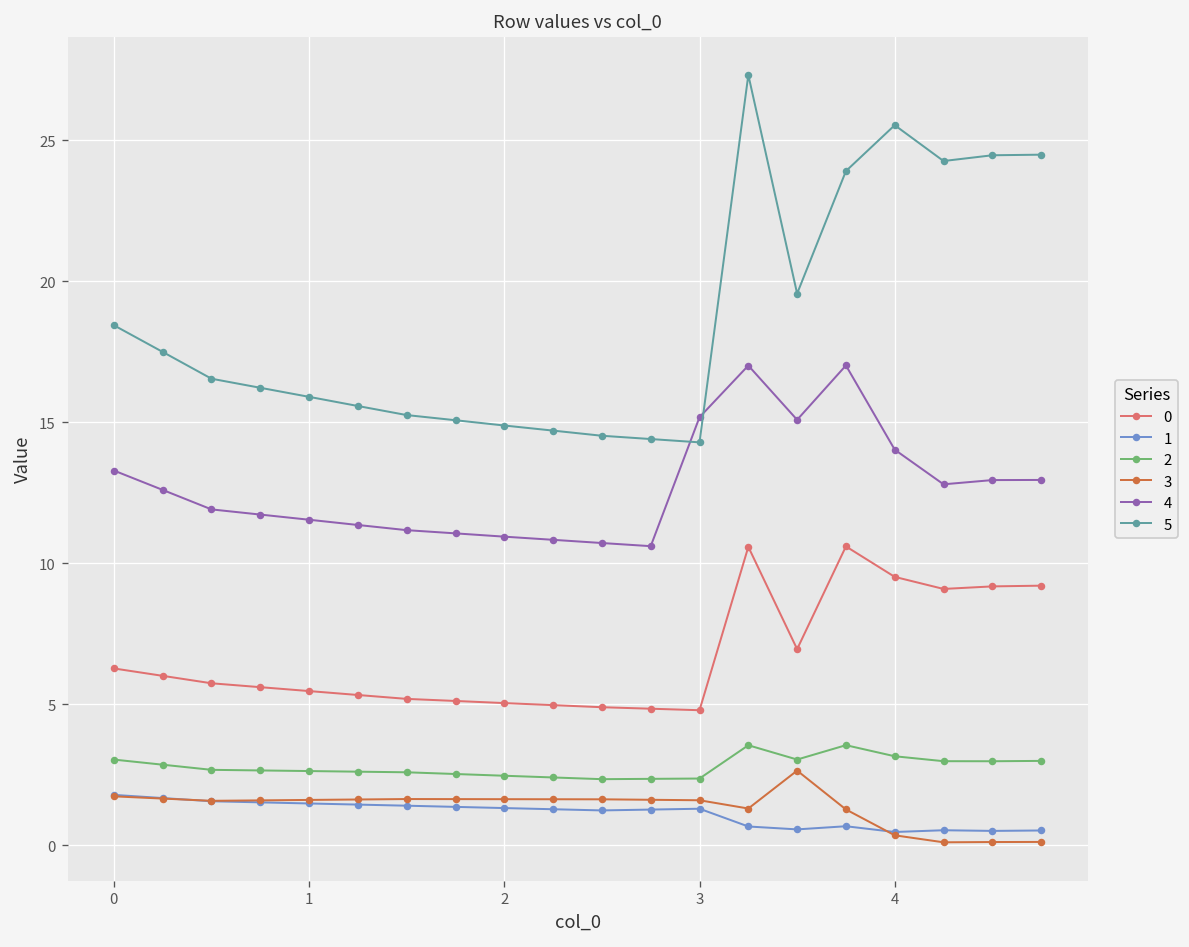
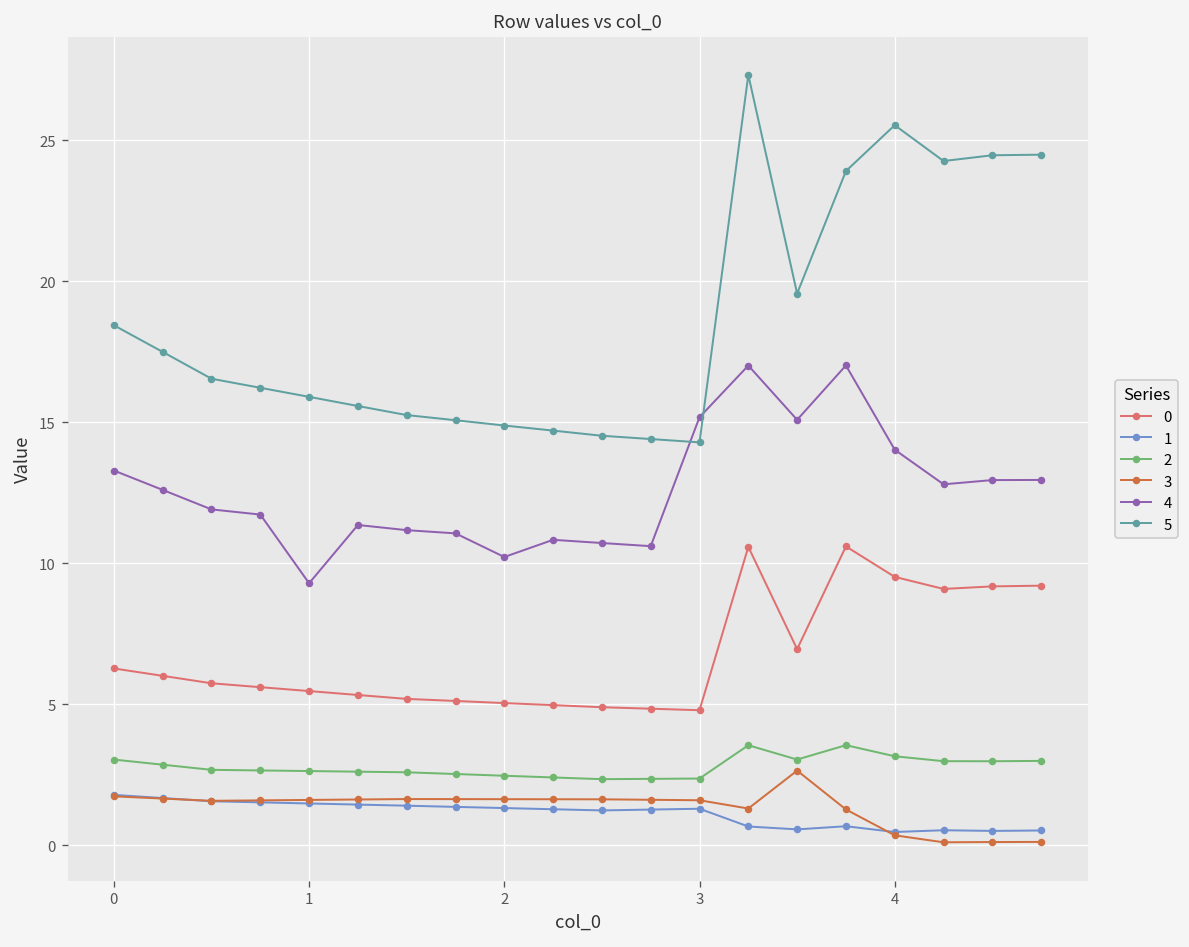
4, 1: 11.5 -> 9.3
4, 2: 10.9 -> 10.2
